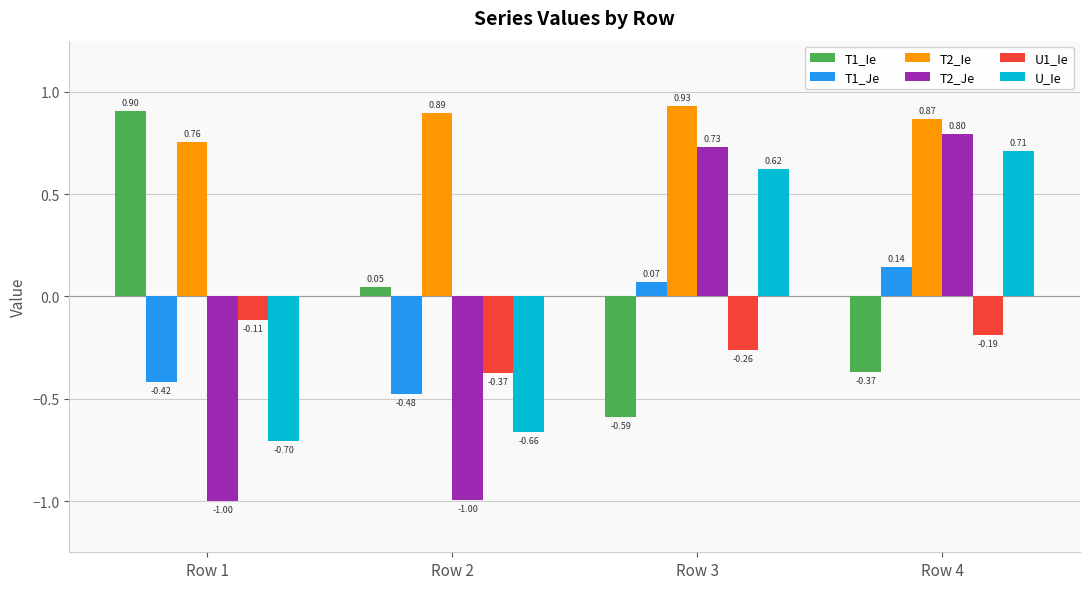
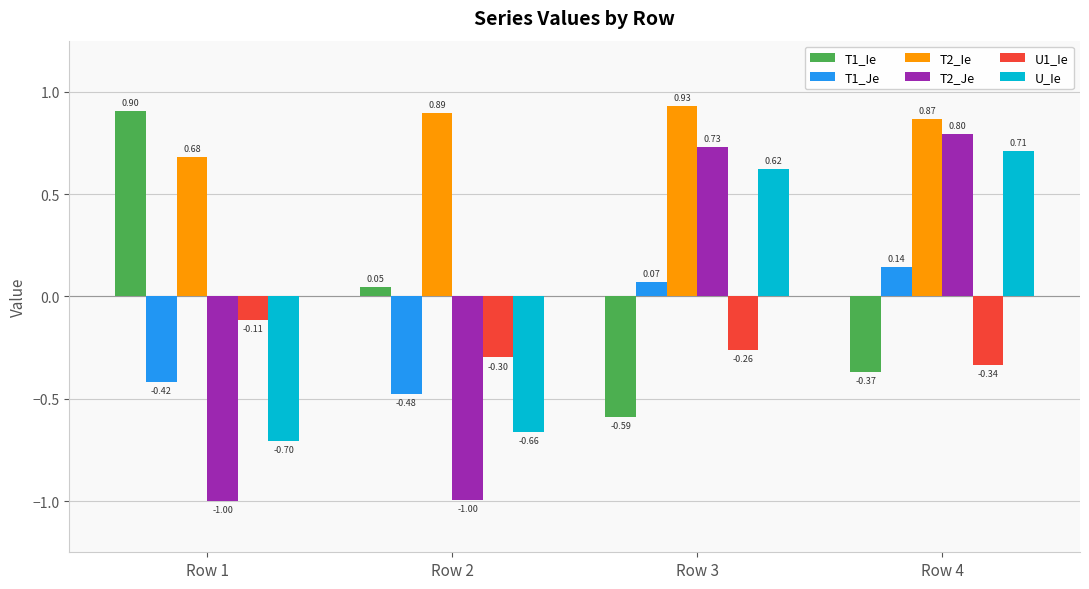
T2_Ie, Row 1: 0.76 -> 0.68
U1_Ie, Row 2: -0.37 -> -0.30
U1_Ie, Row 4: -0.19 -> -0.34
